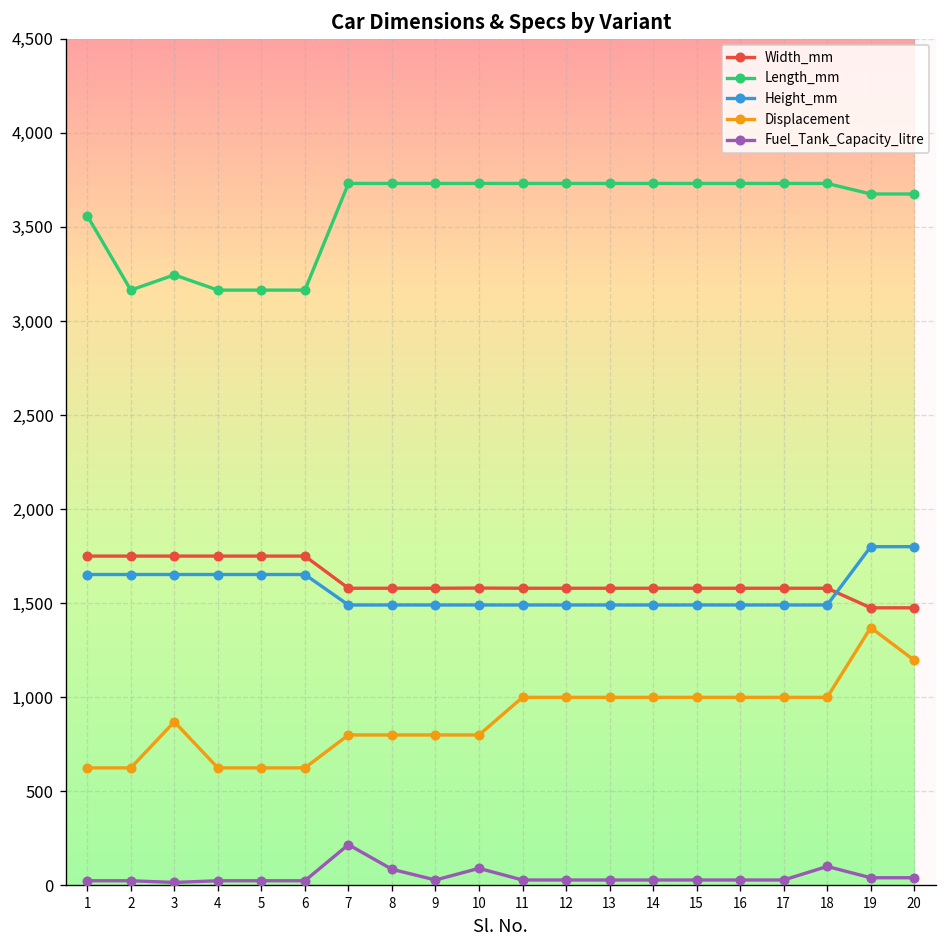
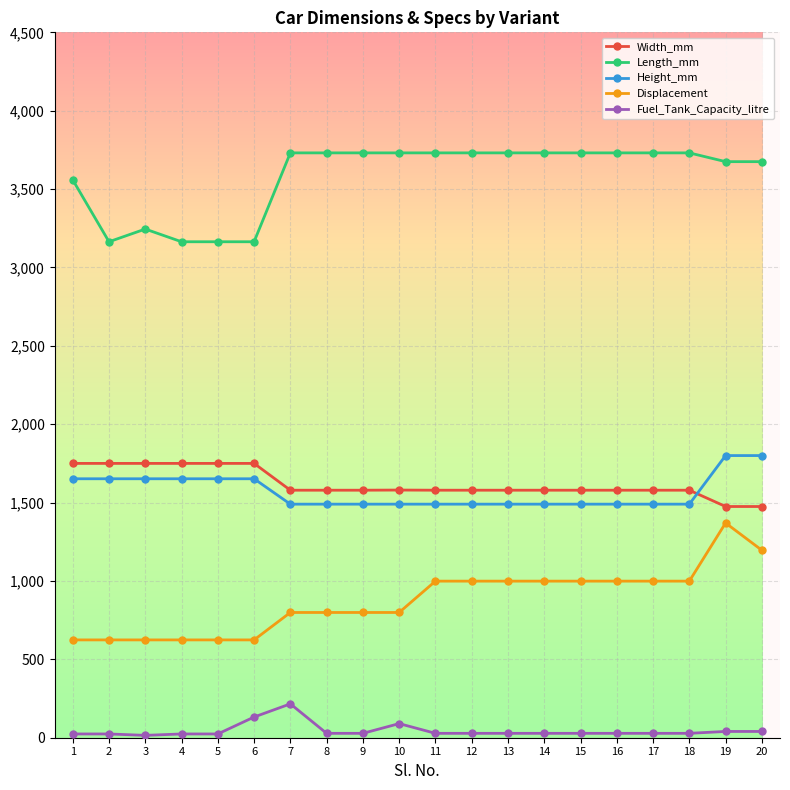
Displacement, 3: 870 -> 620
Fuel_Tank_Capacity_litre, 6: 20 -> 130
Fuel_Tank_Capacity_litre, 8: 90 -> 30
Fuel_Tank_Capacity_litre, 18: 100 -> 30
